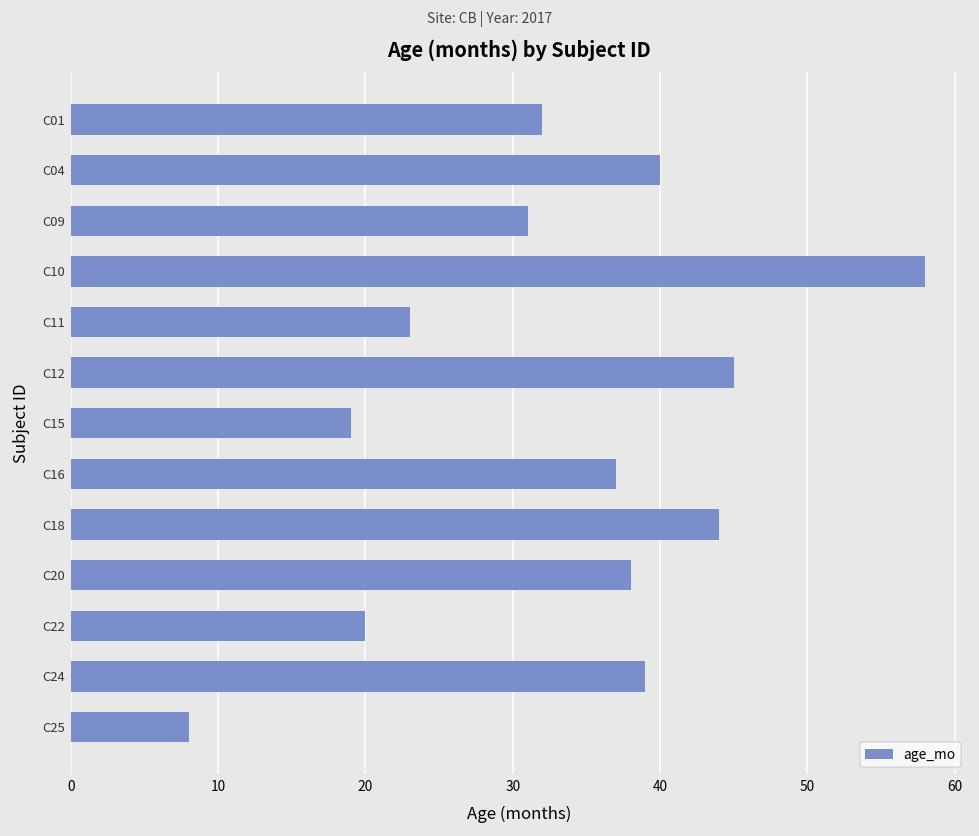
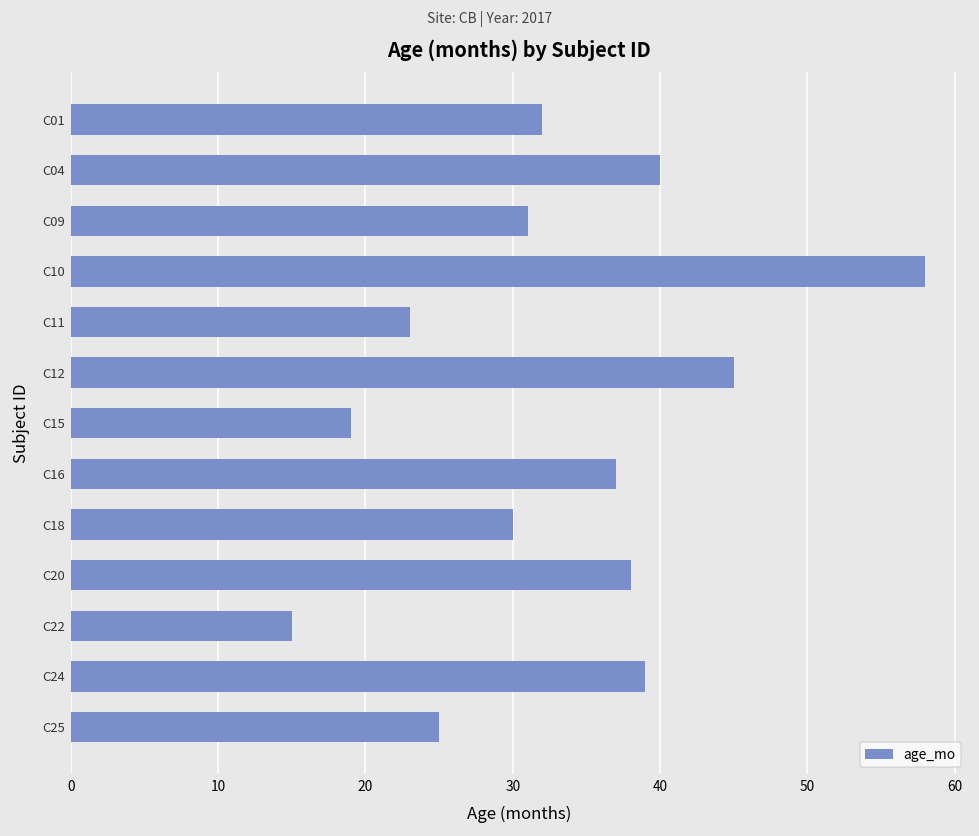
C18: 44 -> 30
C22: 20 -> 15
C25: 8 -> 25
